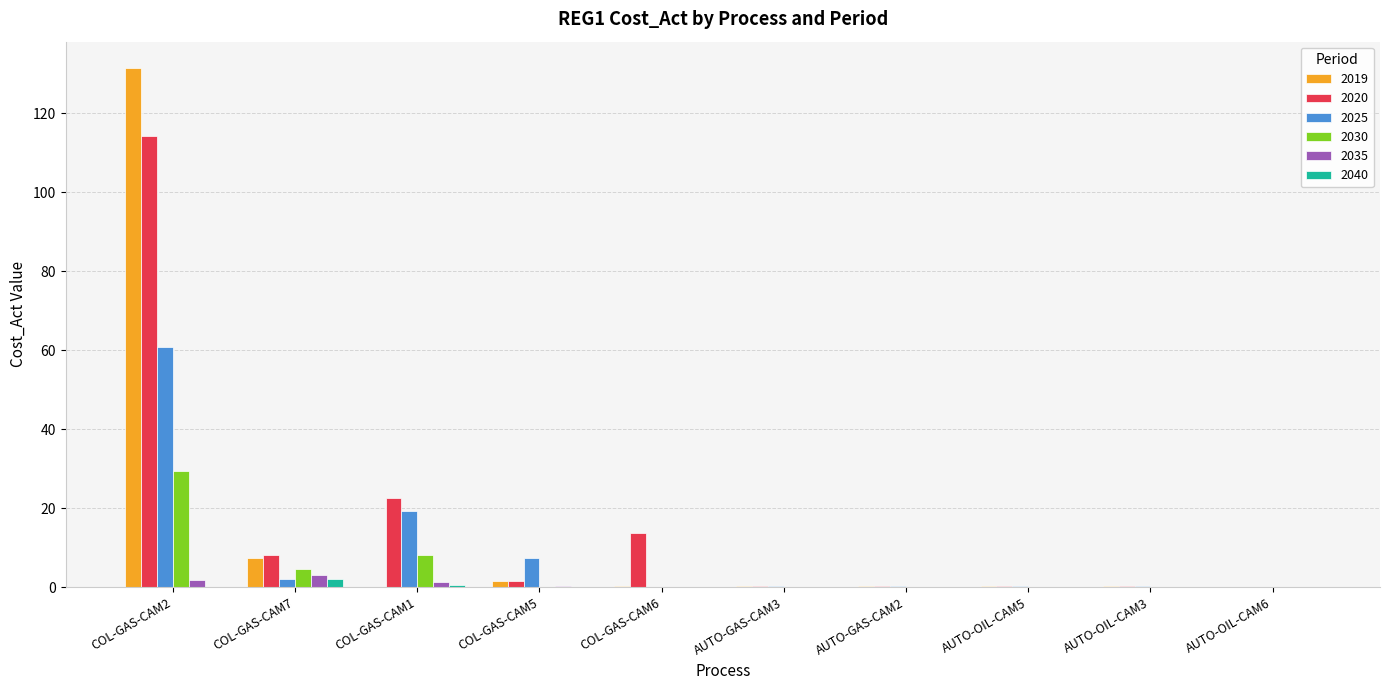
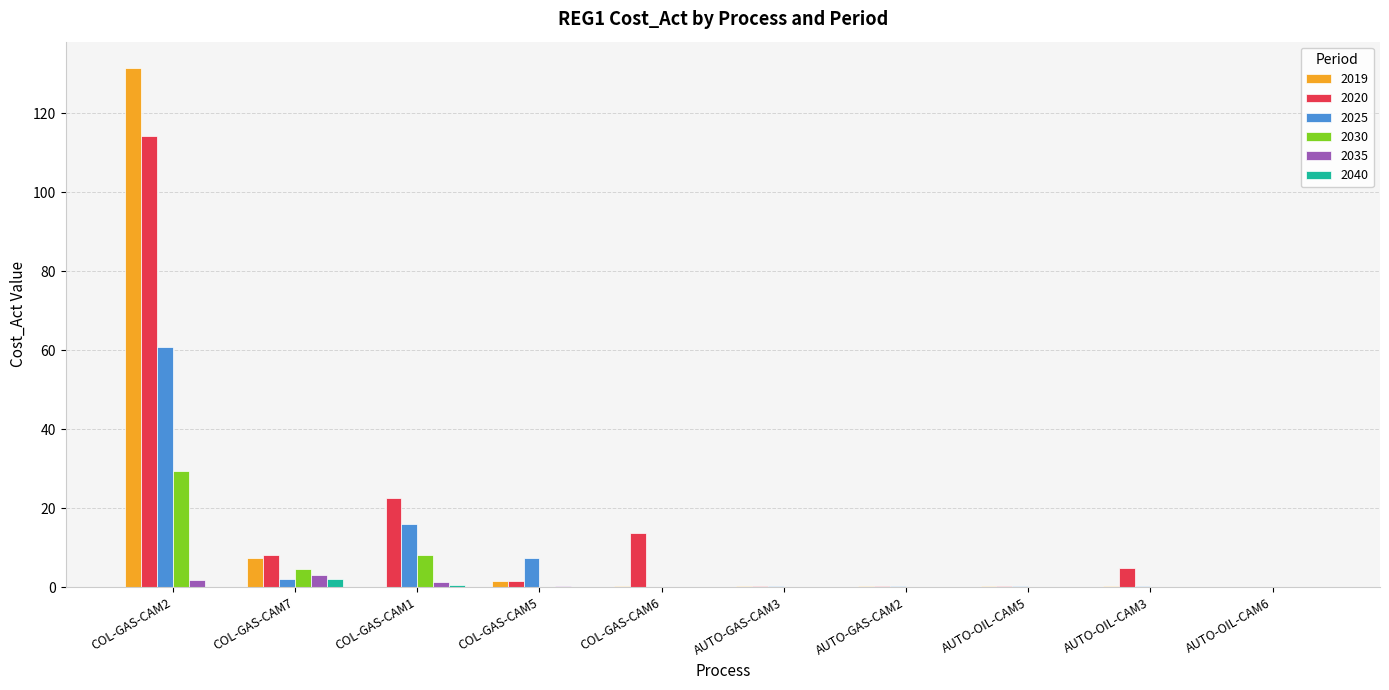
2025, COL-GAS-CAM1: 19 -> 16
2020, AUTO-OIL-CAM3: 0 -> 5
